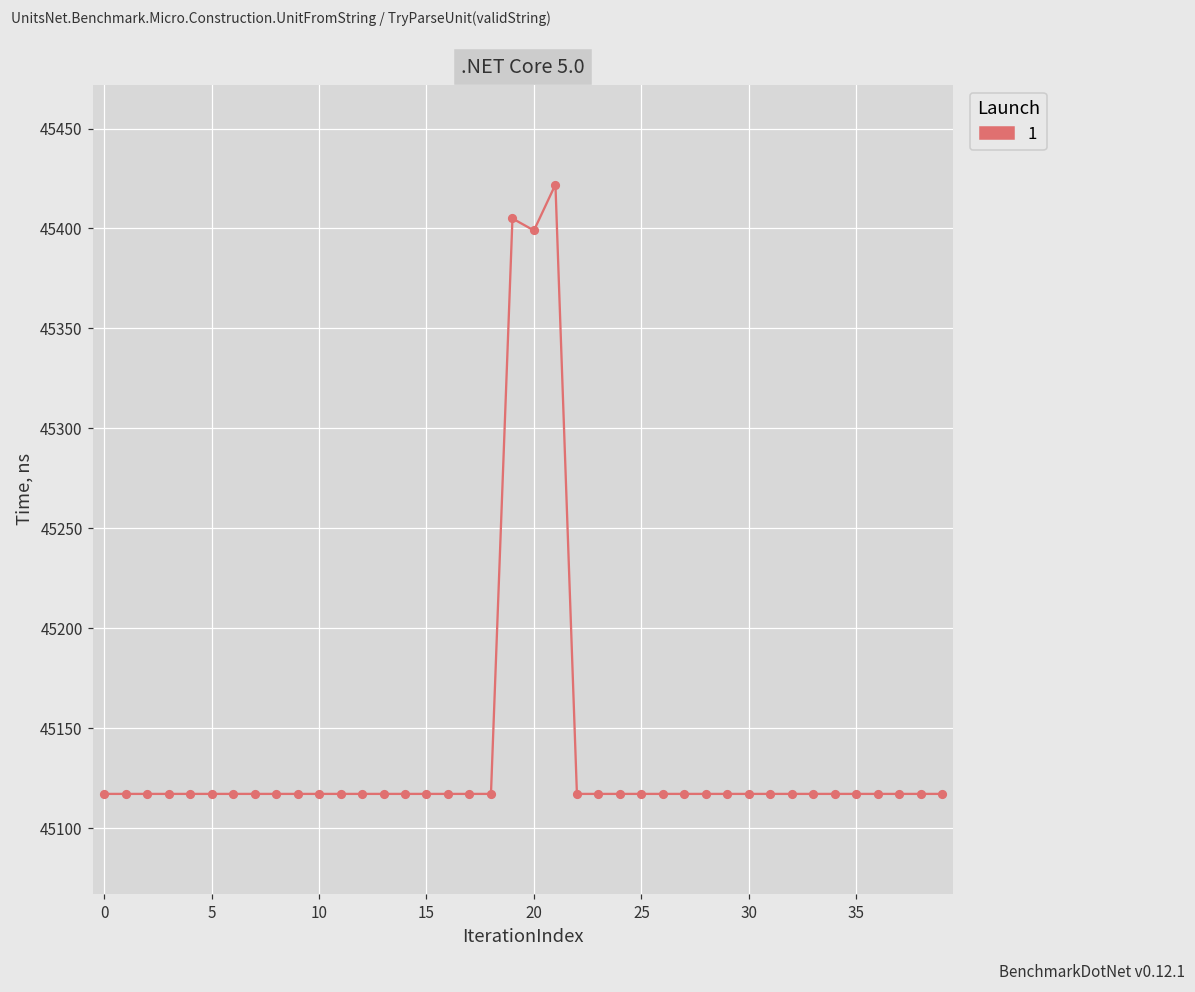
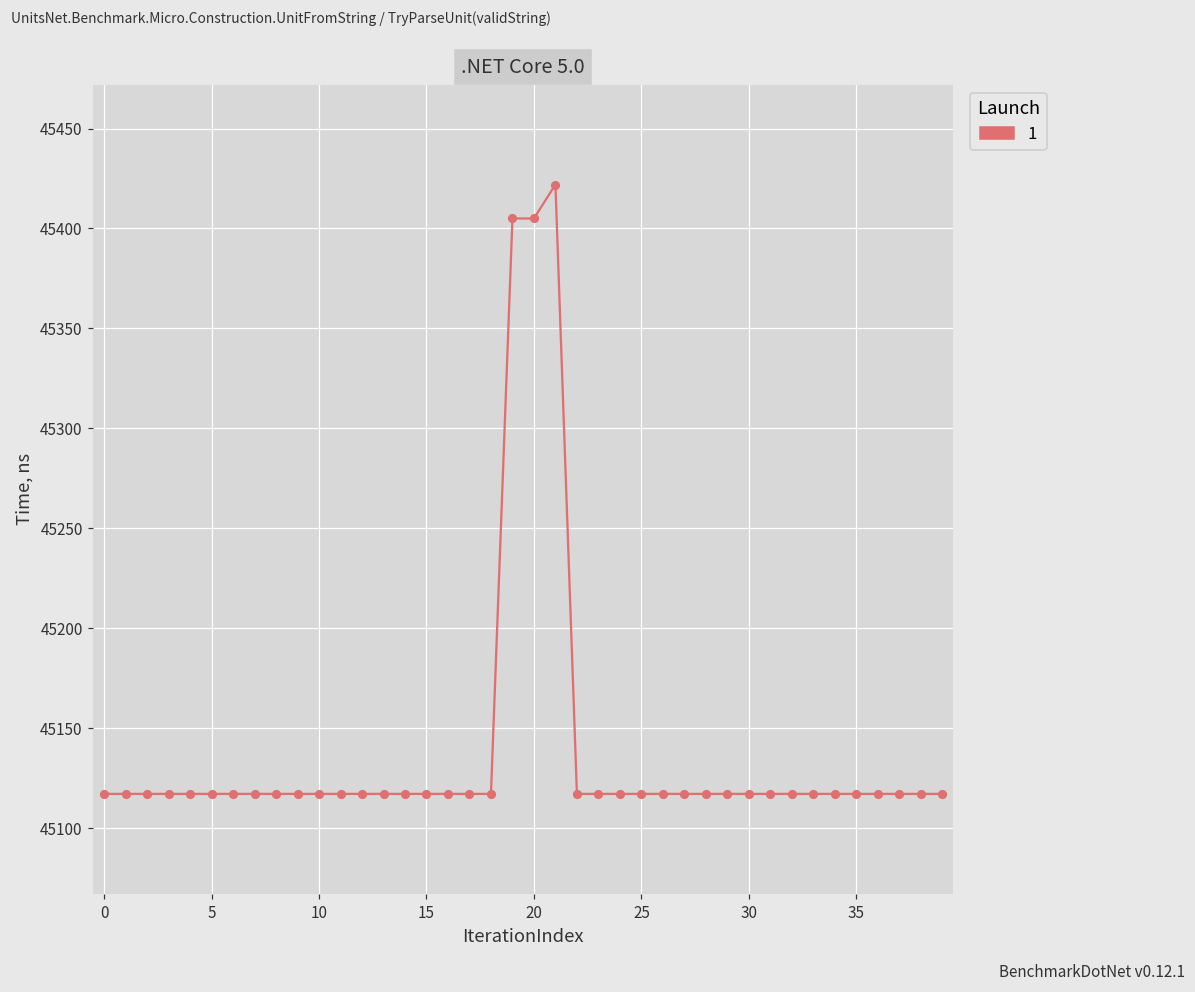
20: 45399 -> 45405
